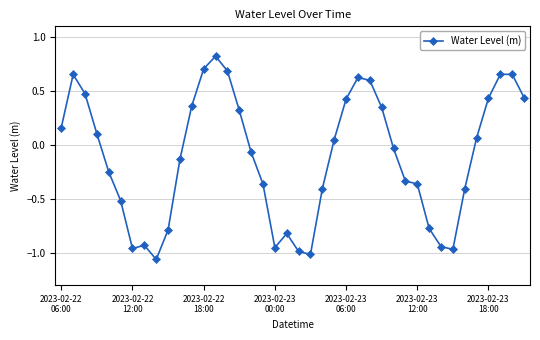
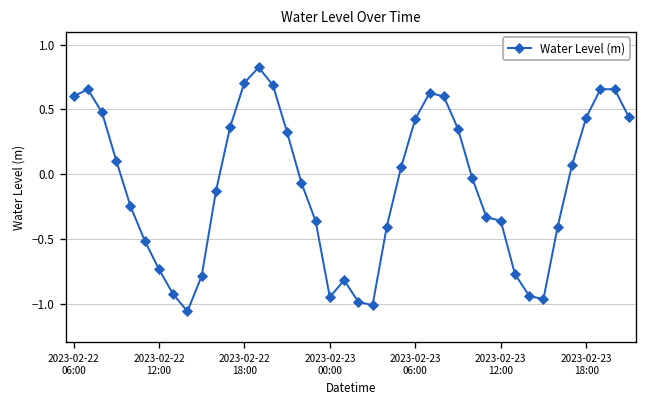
2023-02-22 06:00: 0.16 -> 0.60
2023-02-22 12:00: -0.96 -> -0.74
